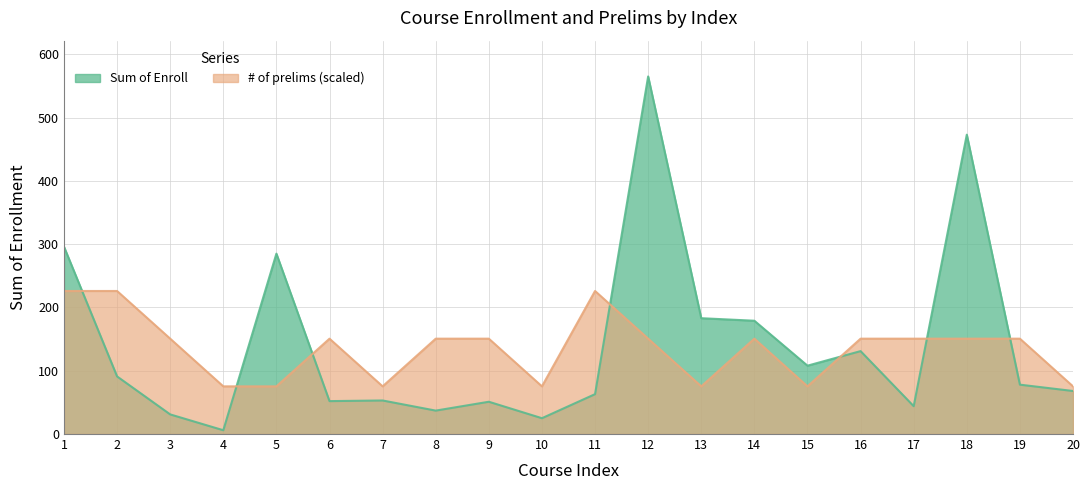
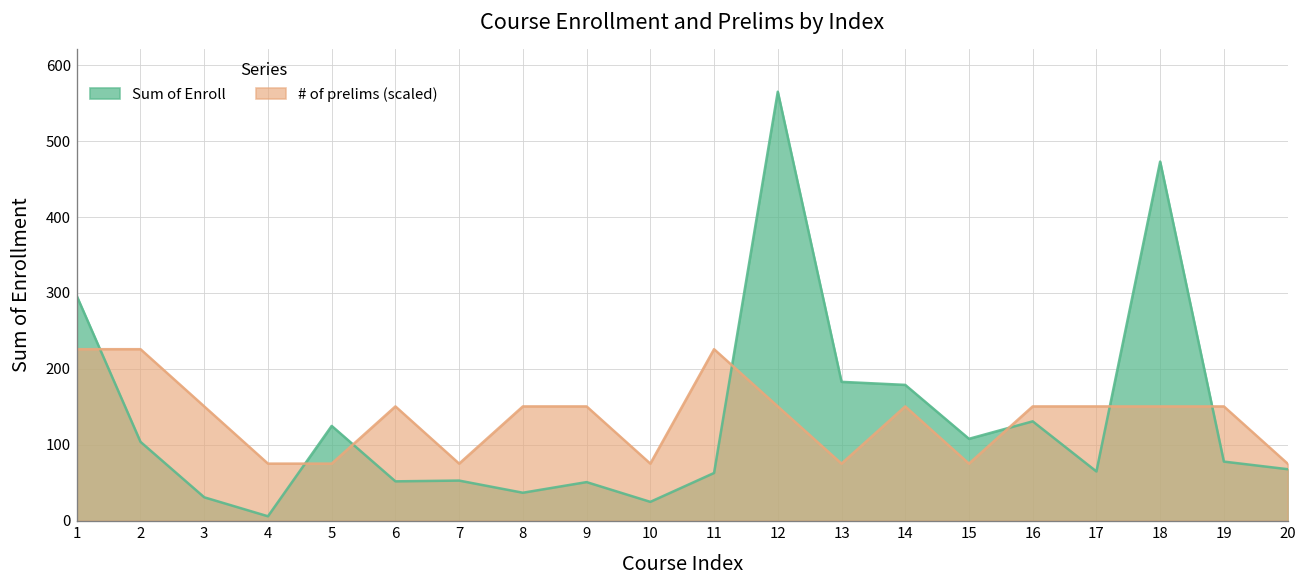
Sum of Enroll, 2: 90 -> 100
Sum of Enroll, 5: 290 -> 130
Sum of Enroll, 17: 40 -> 70
